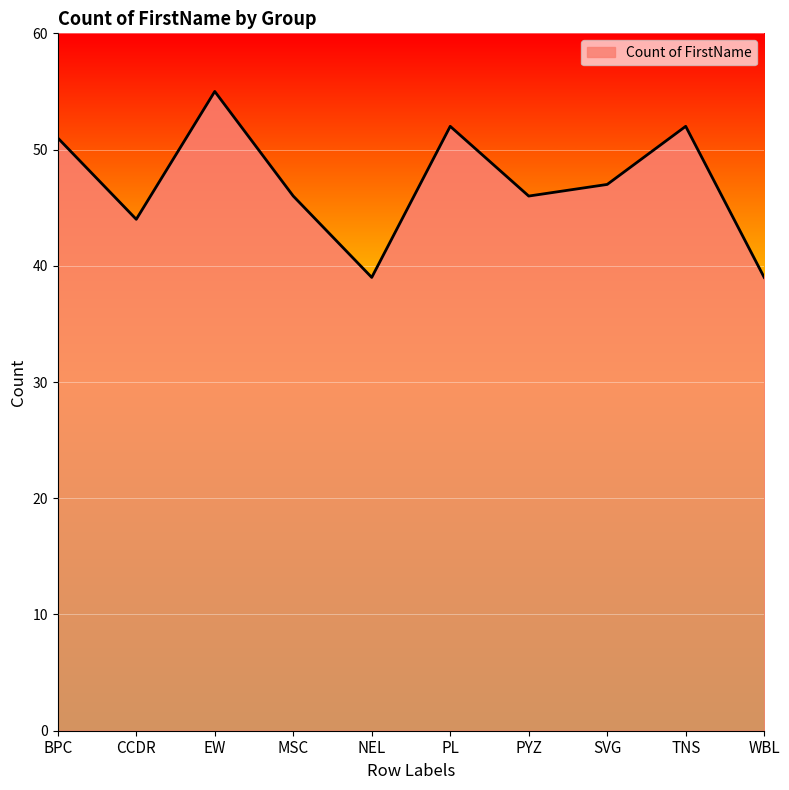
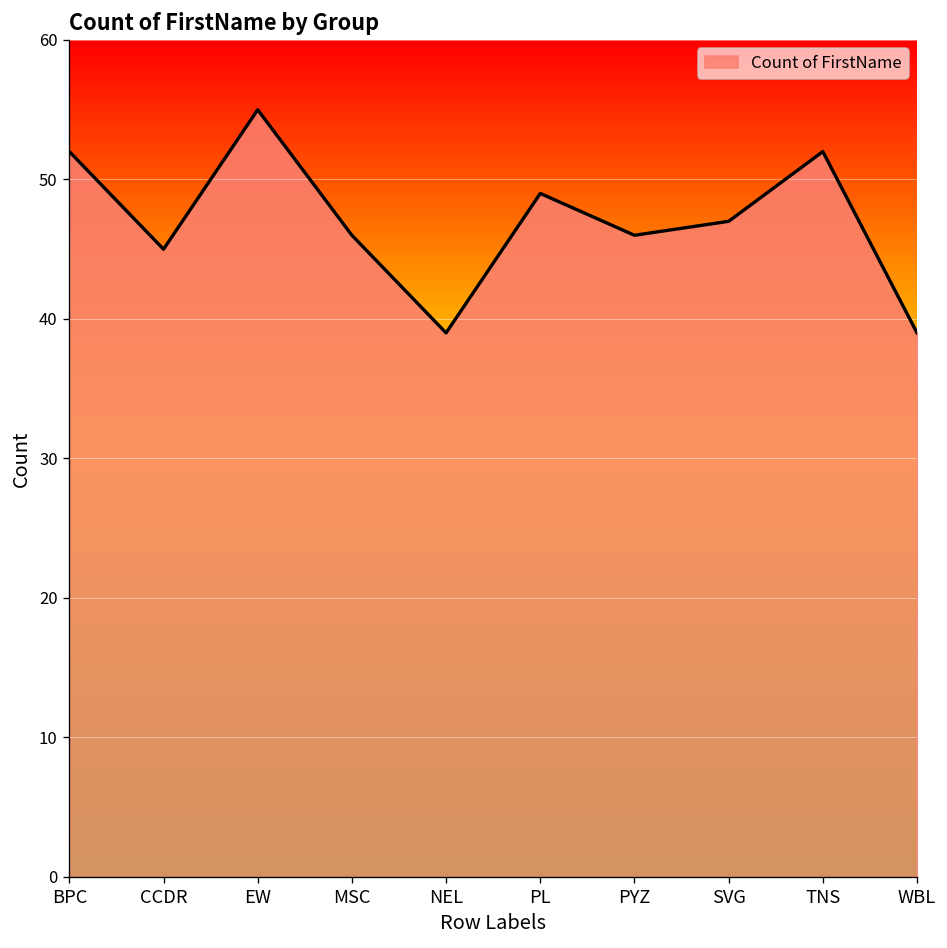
BPC: 51 -> 52
CCDR: 44 -> 45
PL: 52 -> 49
